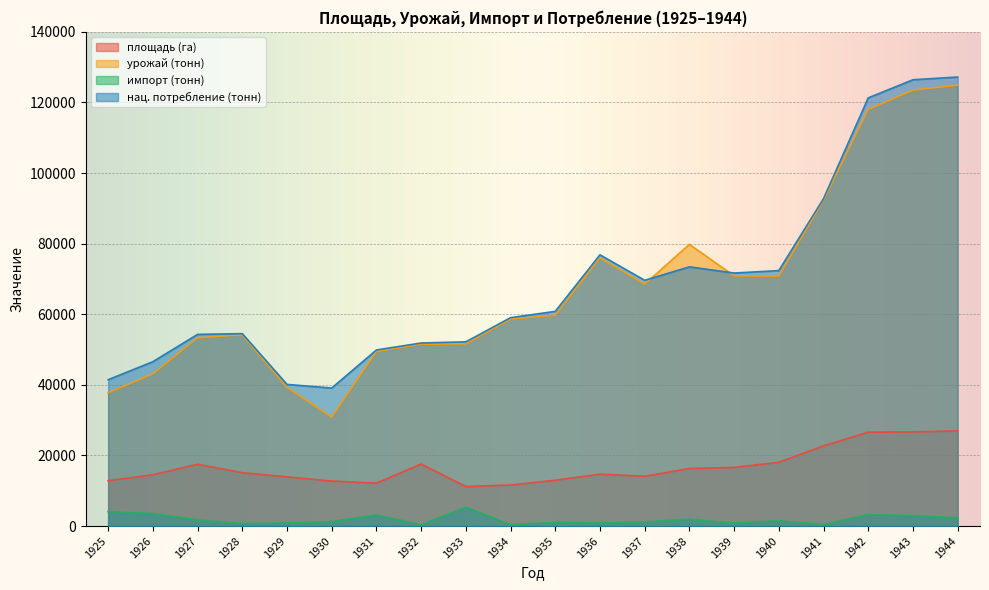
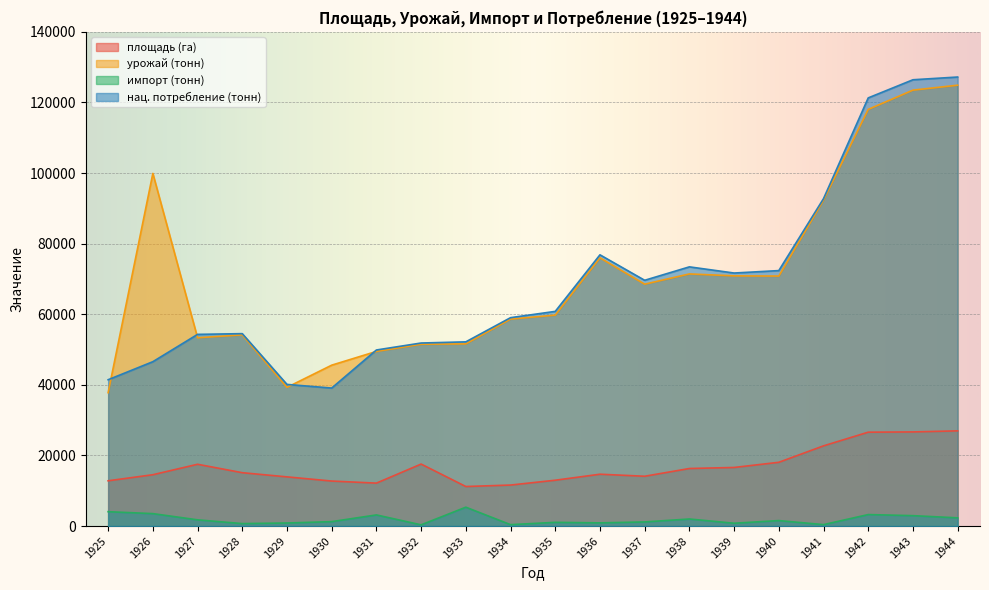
урожай (тонн), 1926: 43000 -> 100000
урожай (тонн), 1930: 31000 -> 46000
урожай (тонн), 1938: 80000 -> 71000
